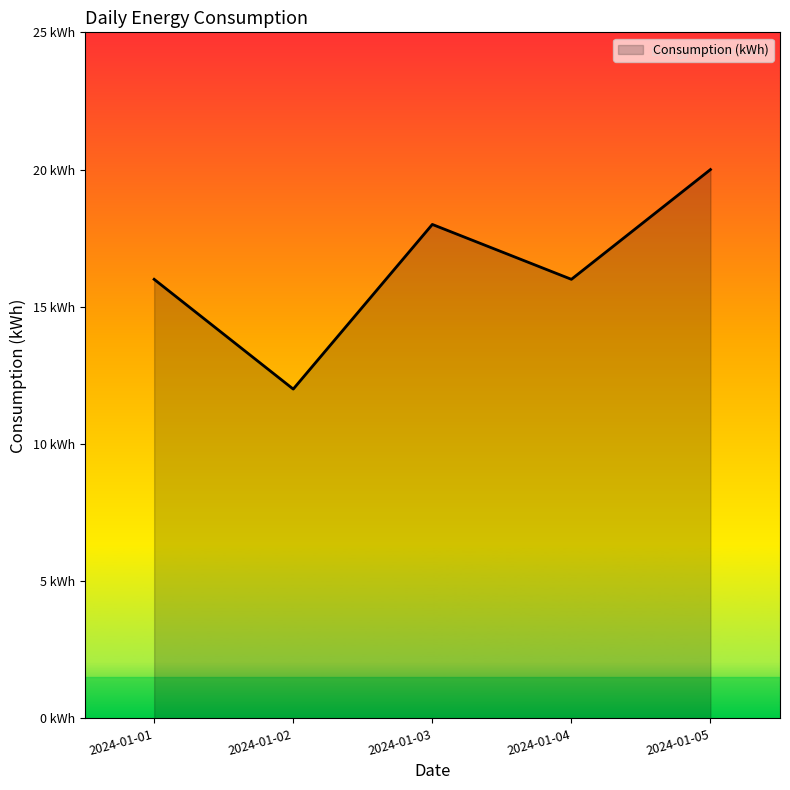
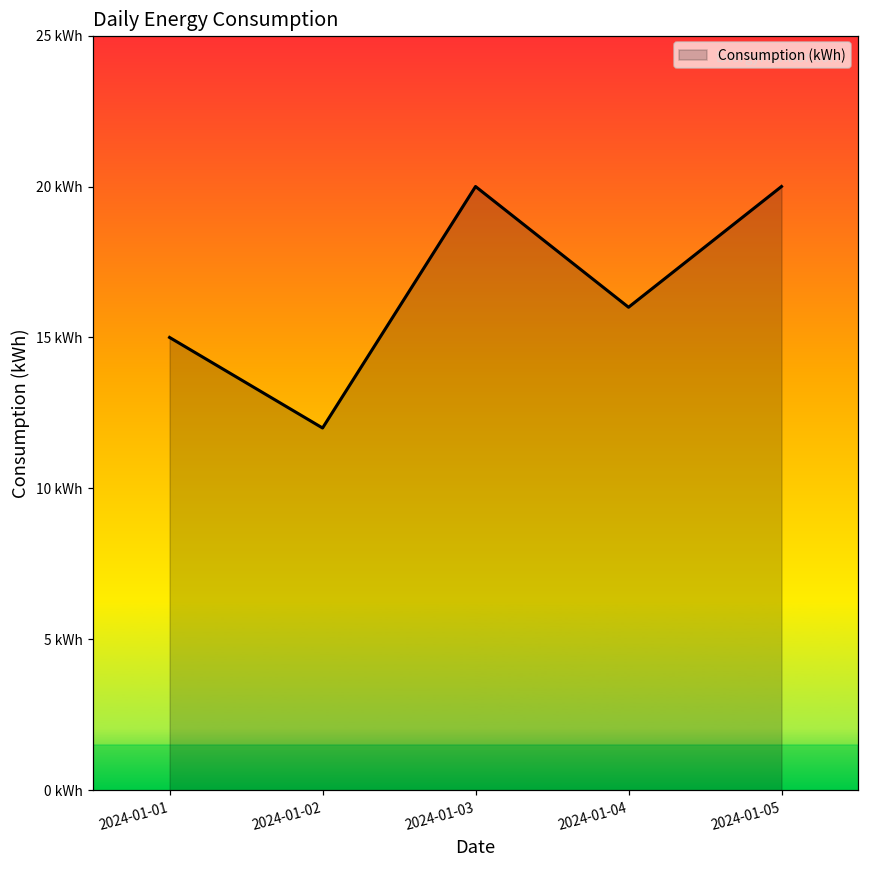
2024-01-01: 16 kWh -> 15 kWh
2024-01-03: 18 kWh -> 20 kWh
